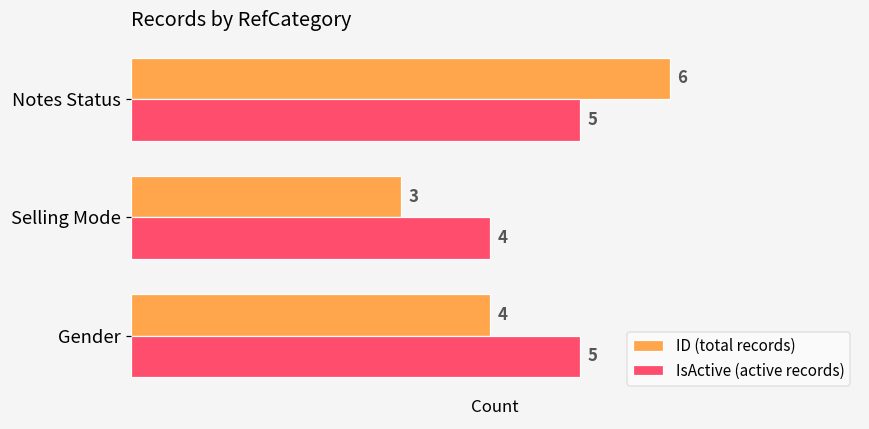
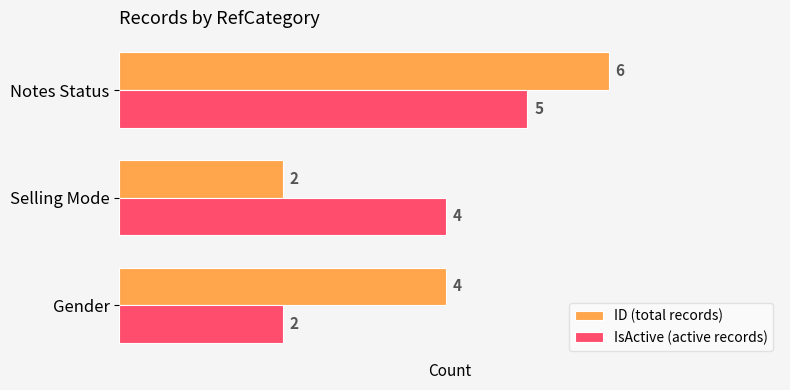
ID (total records), Selling Mode: 3 -> 2
IsActive (active records), Gender: 5 -> 2
